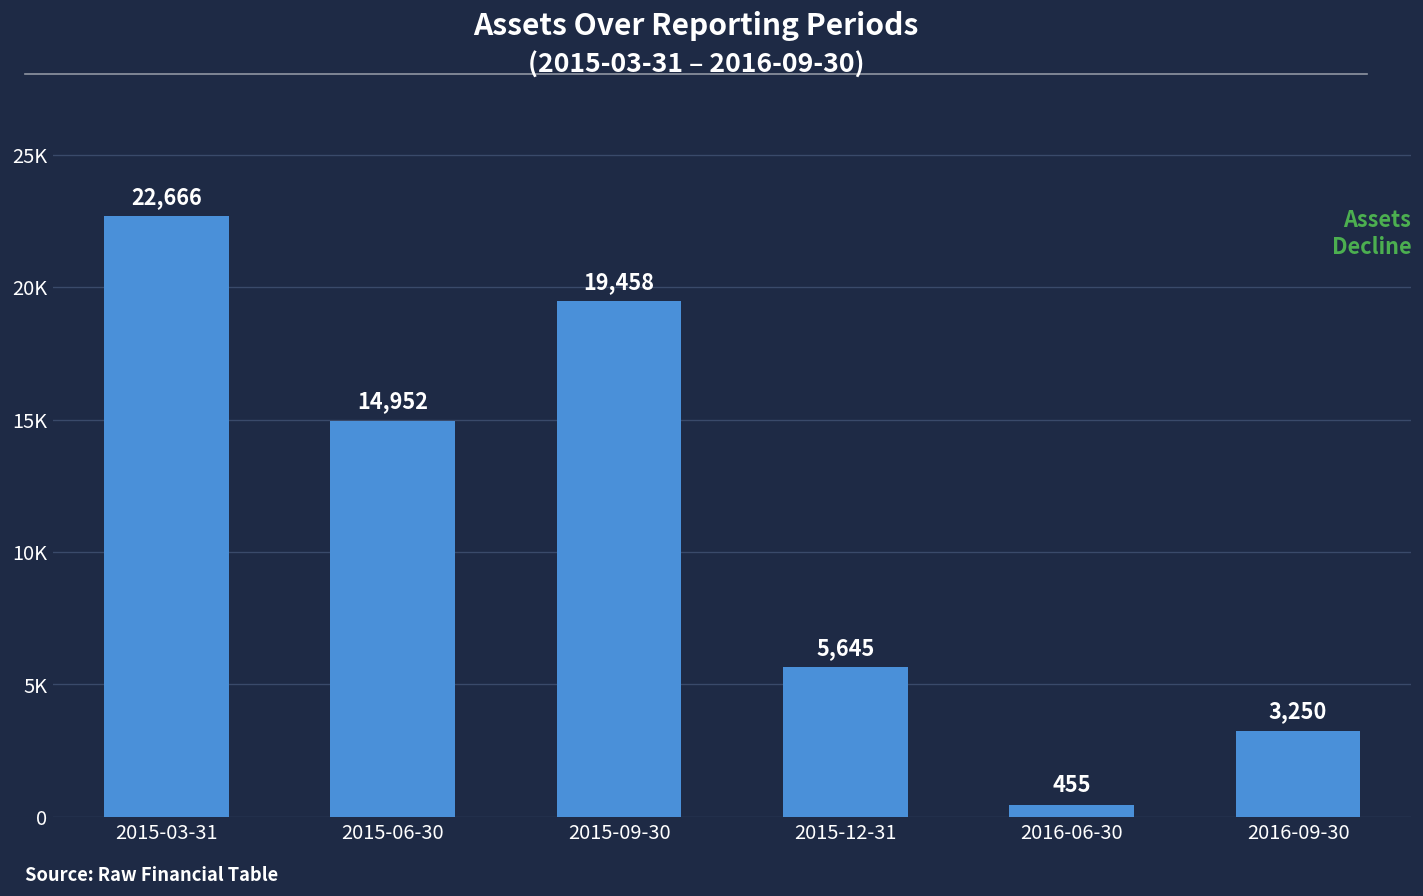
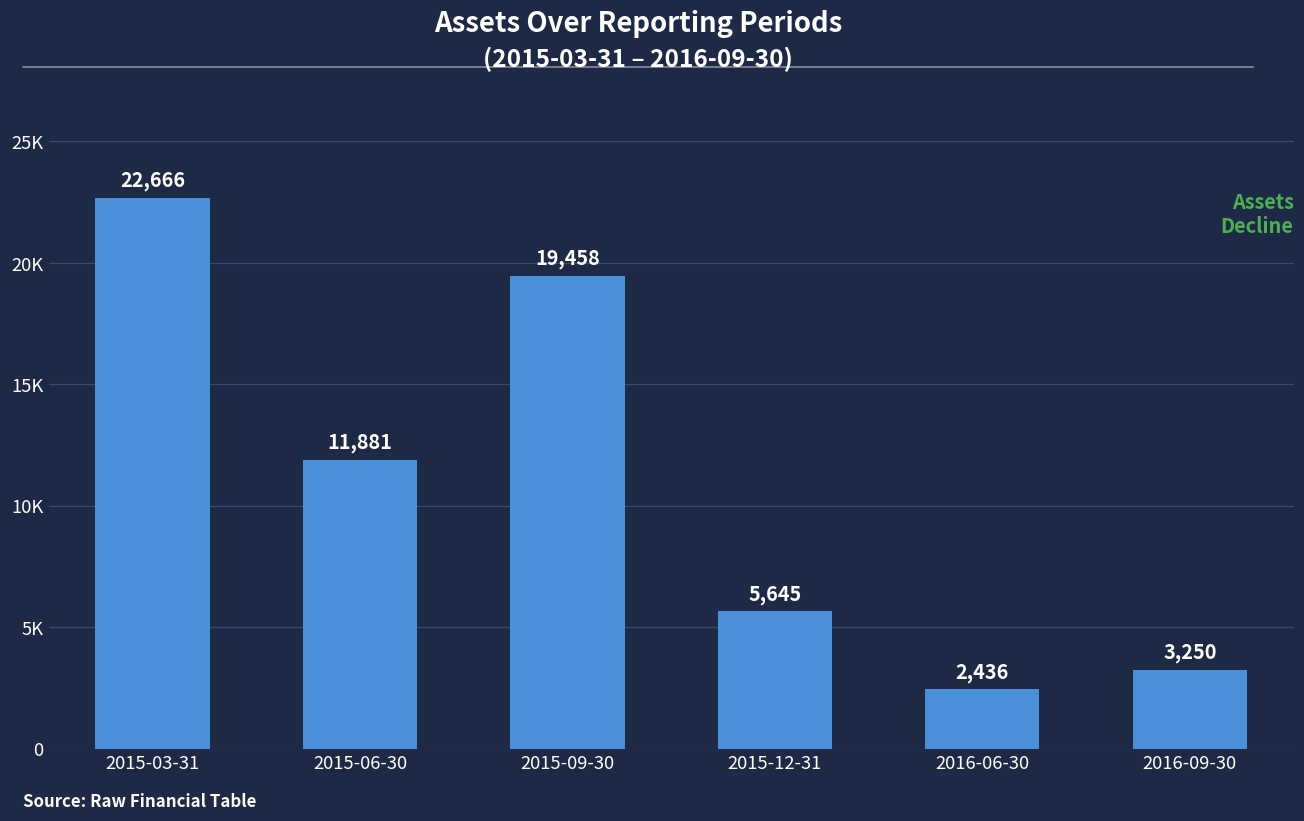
2015-06-30: 14,952 -> 11,881
2016-06-30: 455 -> 2,436
